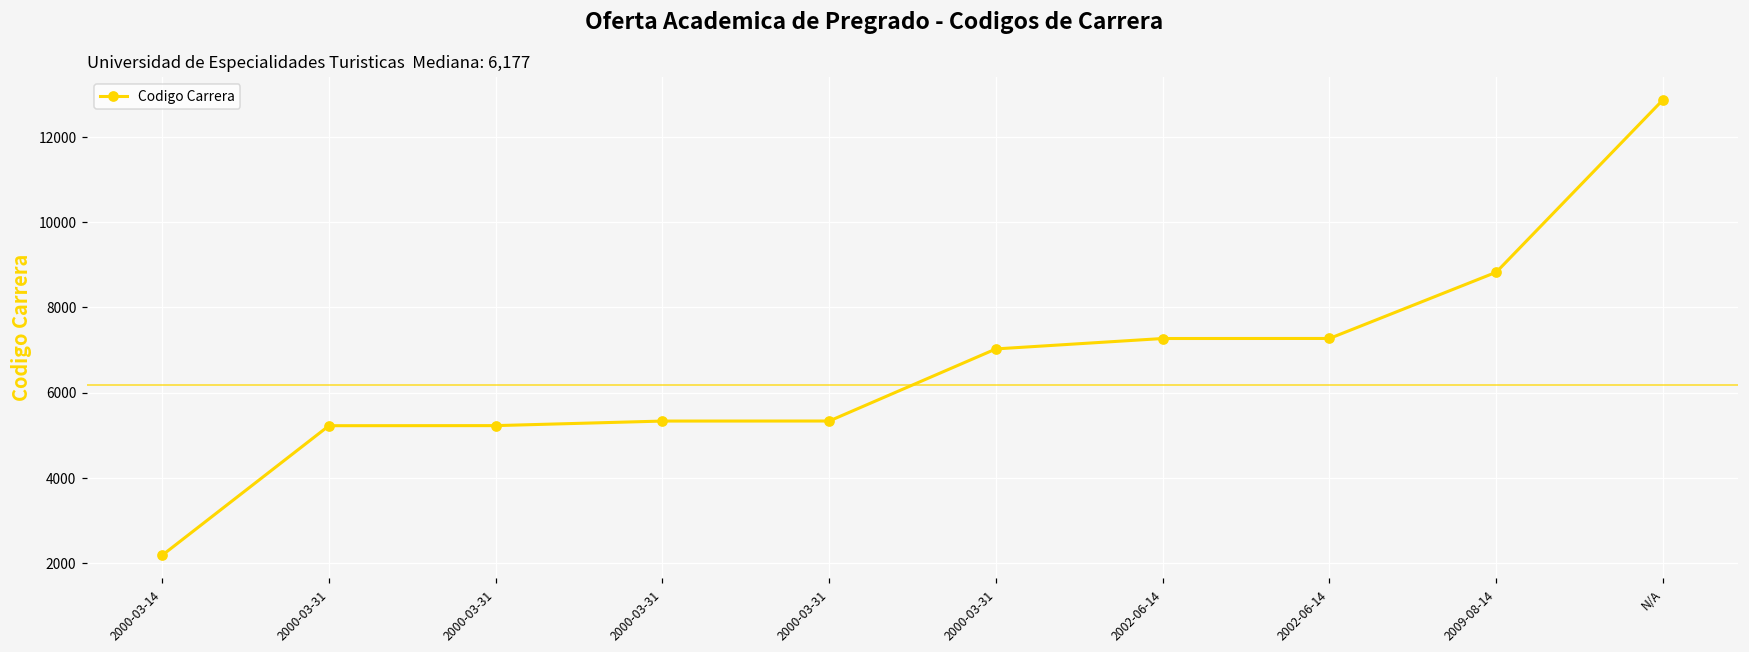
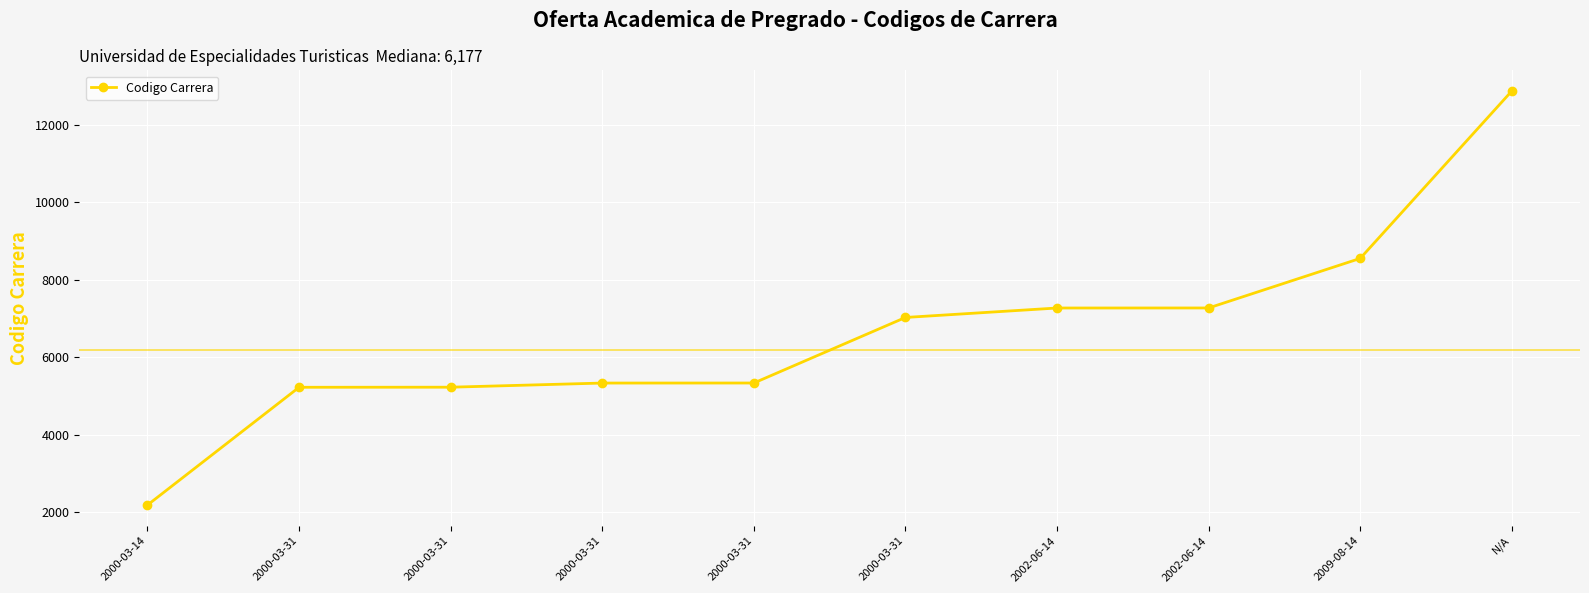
2009-08-14: 8800 -> 8500
